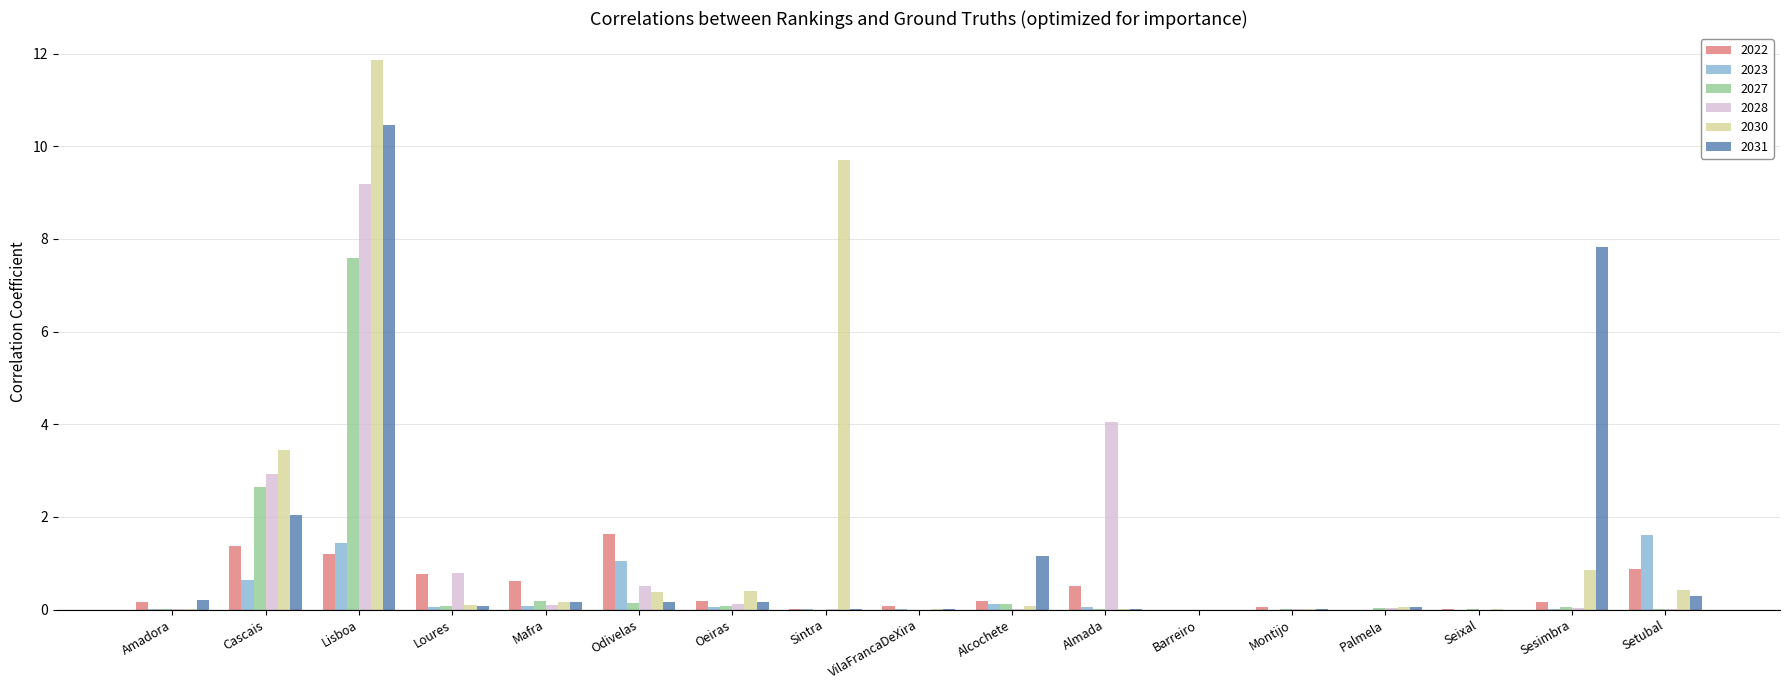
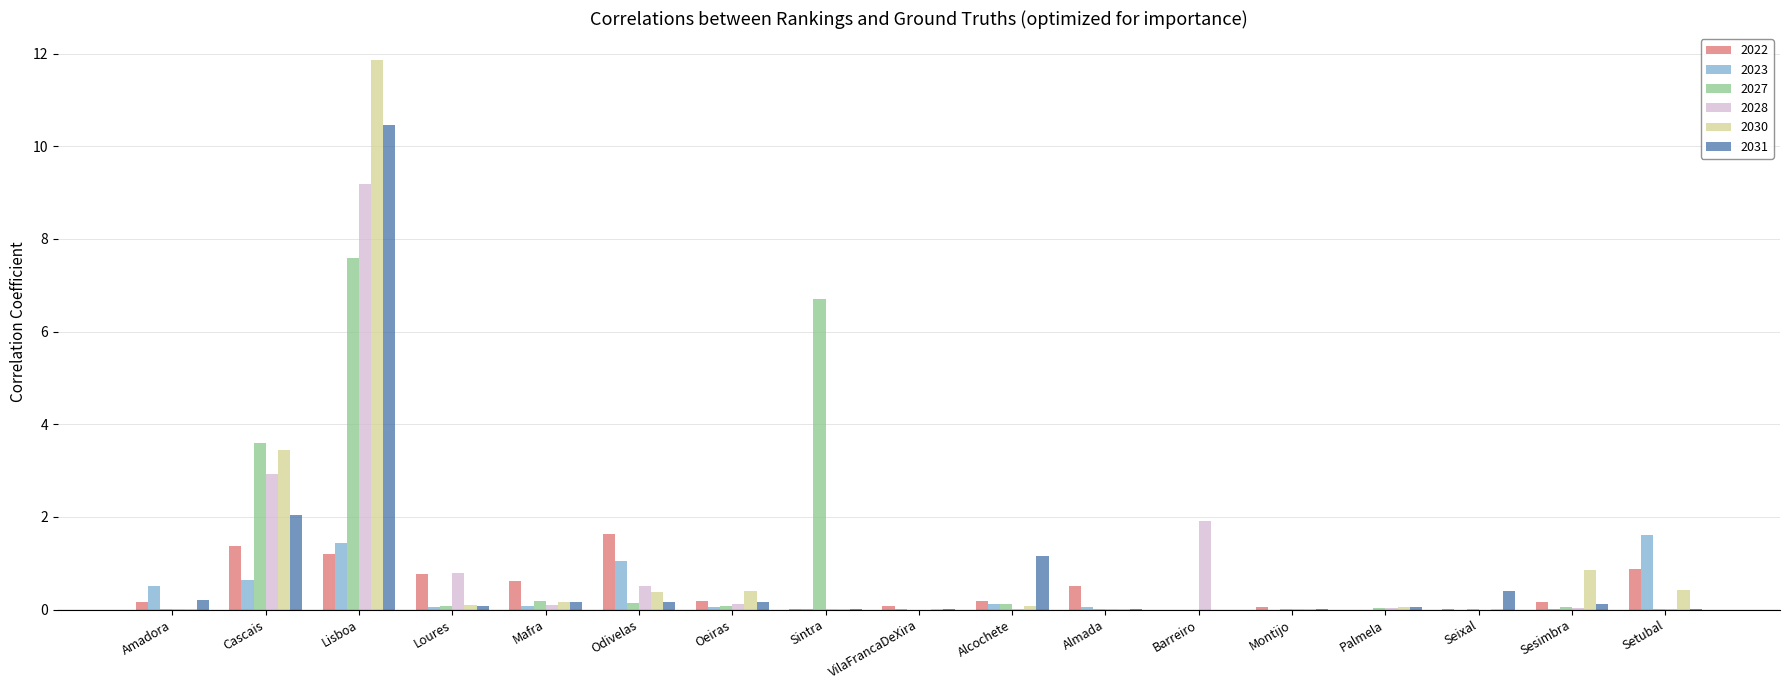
2023, Amadora: 0.0 -> 0.5
2027, Cascais: 2.6 -> 3.6
2027, Sintra: 0.0 -> 6.7
2030, Sintra: 9.7 -> 0.0
2028, Almada: 4.1 -> 0.0
2028, Barreiro: 0.0 -> 1.9
2031, Seixal: 0.0 -> 0.4
2031, Sesimbra: 7.8 -> 0.1
2031, Setubal: 0.3 -> 0.0
